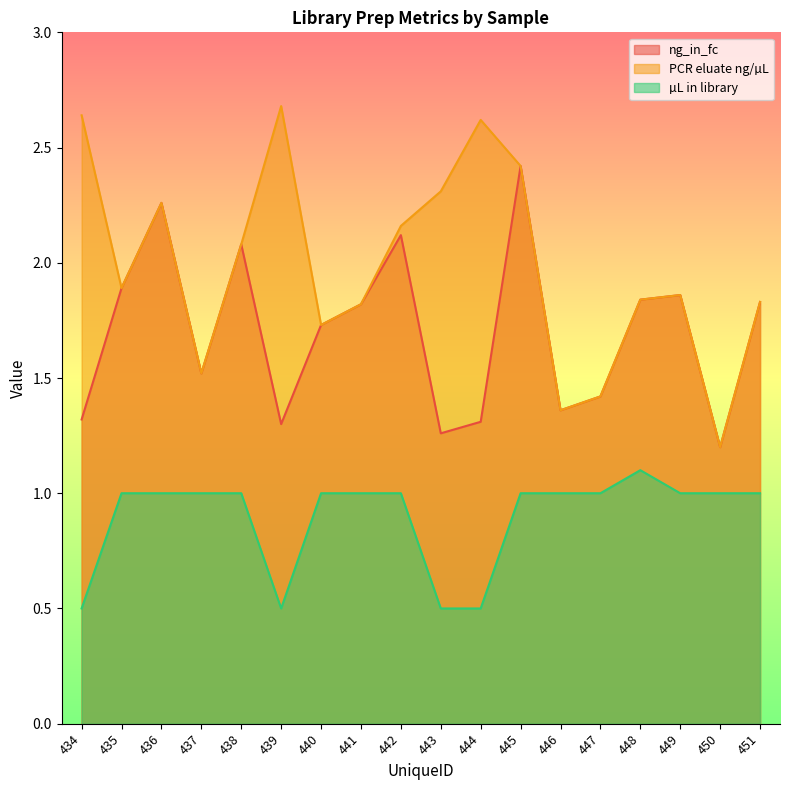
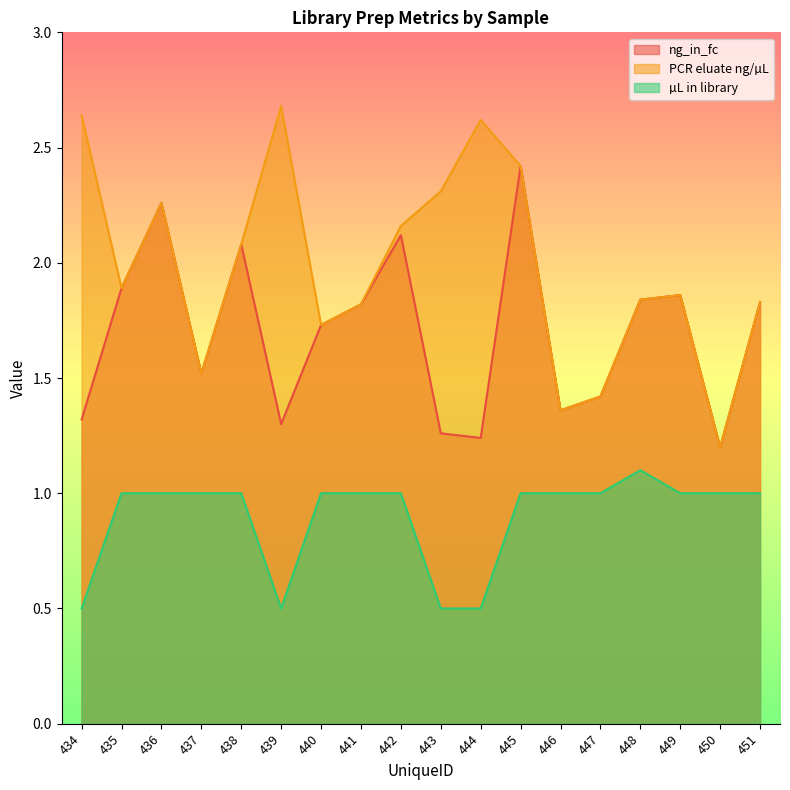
ng_in_fc, 444: 1.31 -> 1.24
